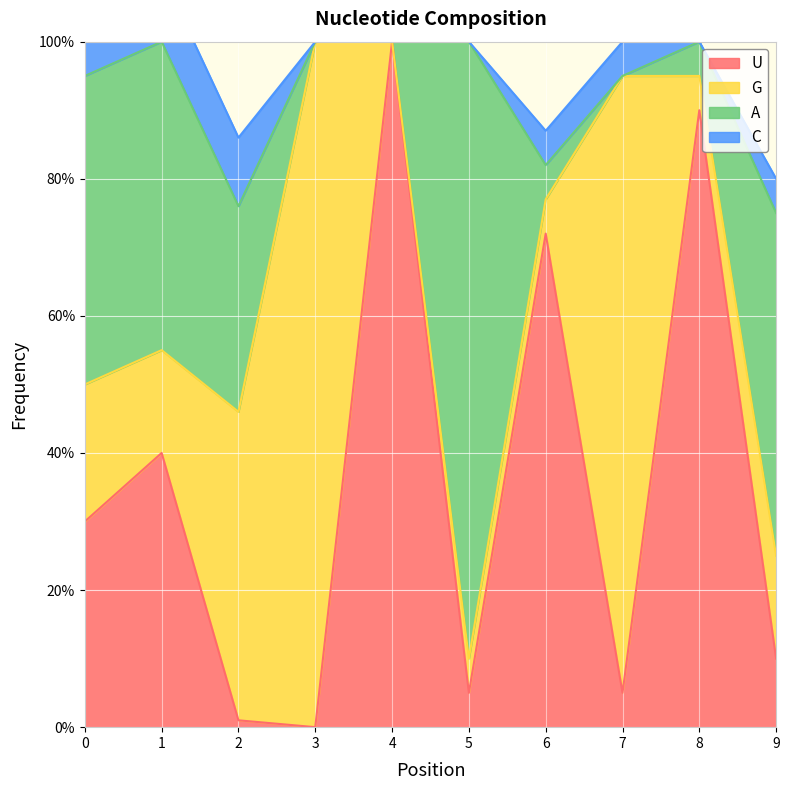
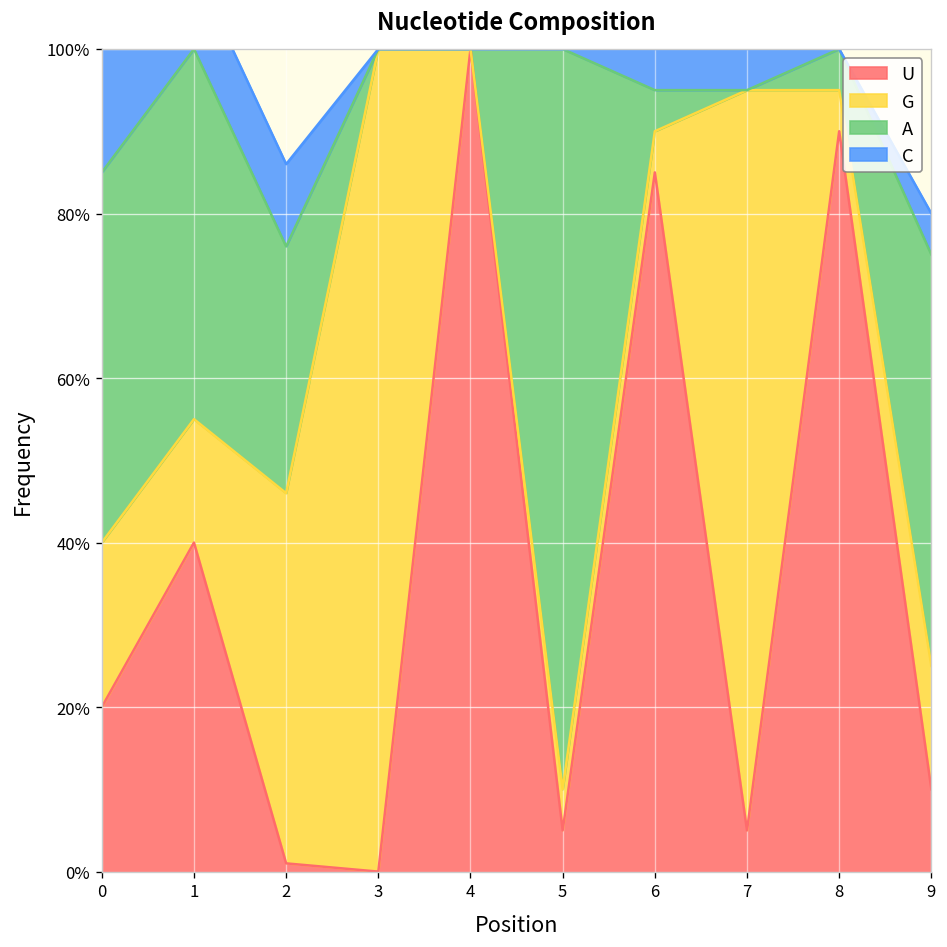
U, 0: 30% -> 20%
U, 6: 72% -> 85%
